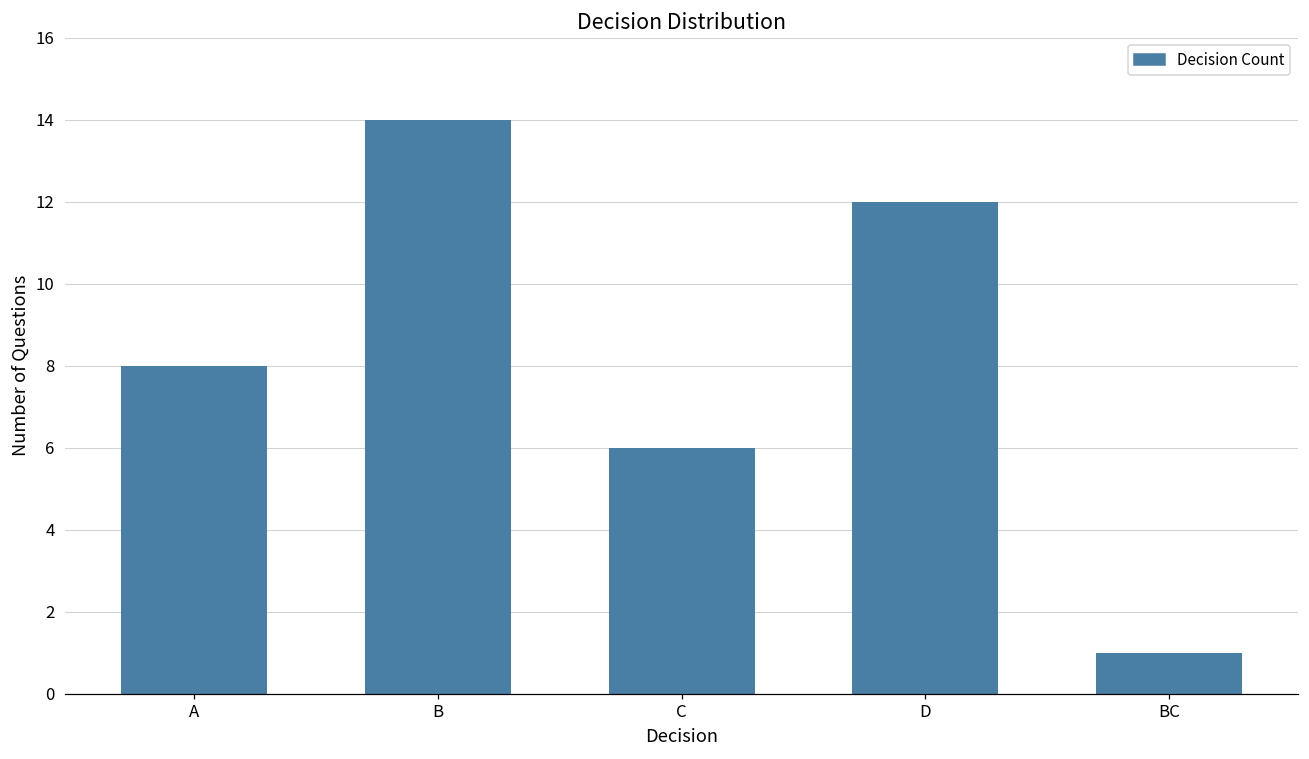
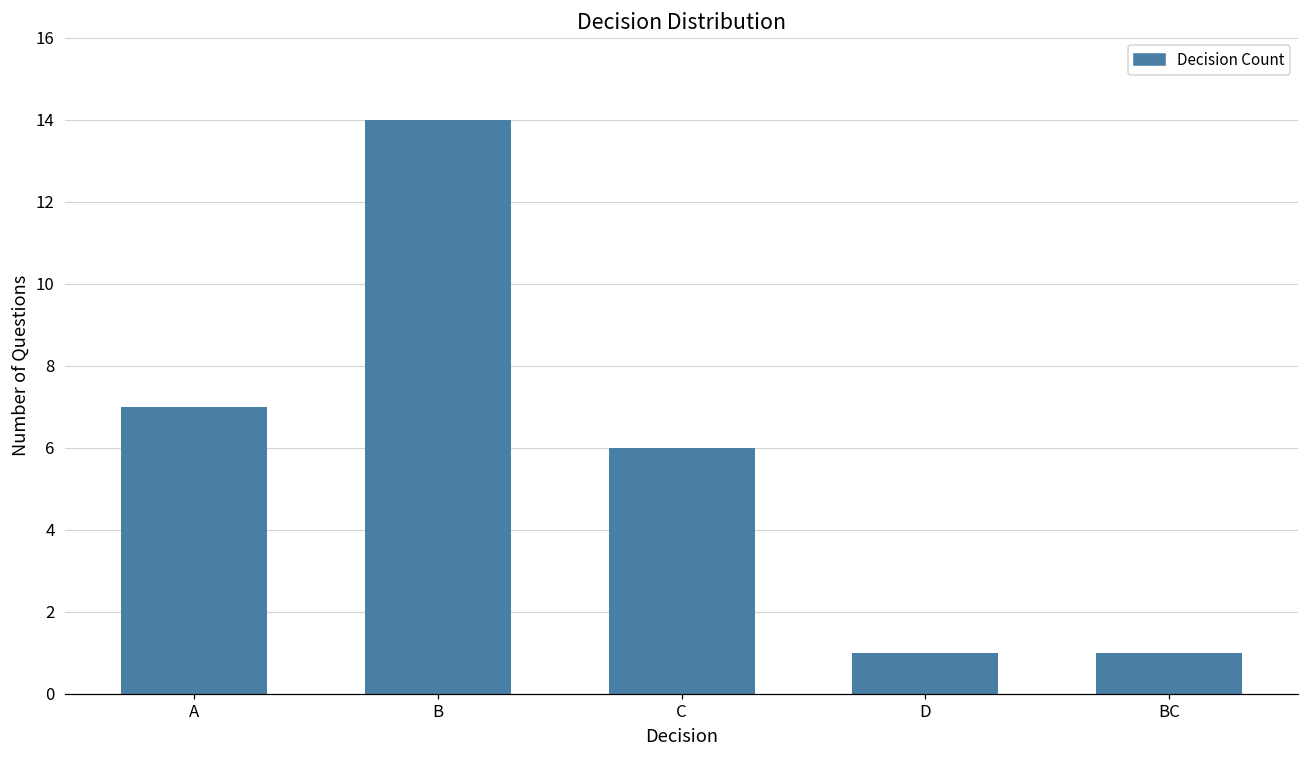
A: 8 -> 7
D: 12 -> 1
